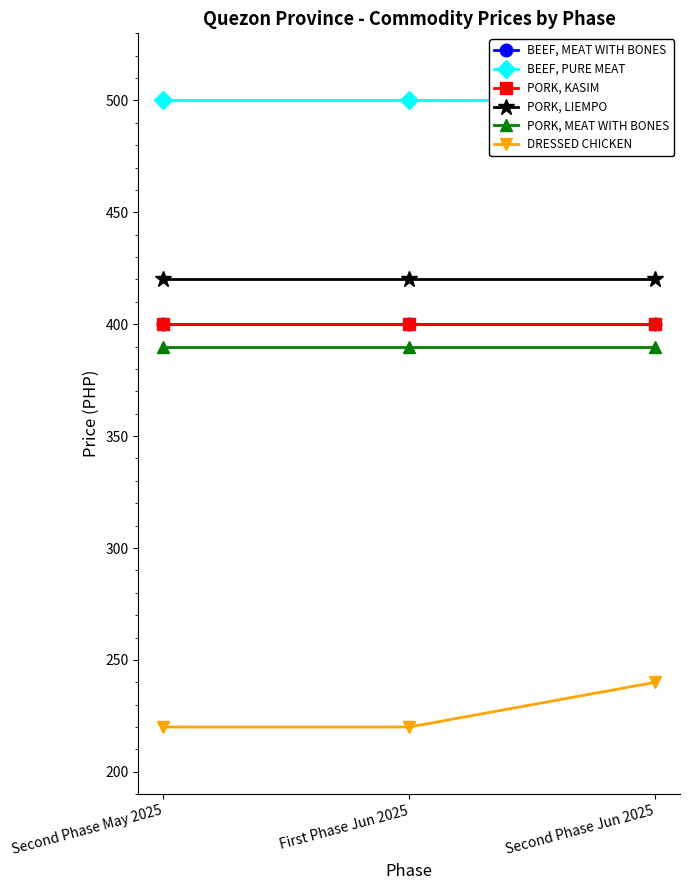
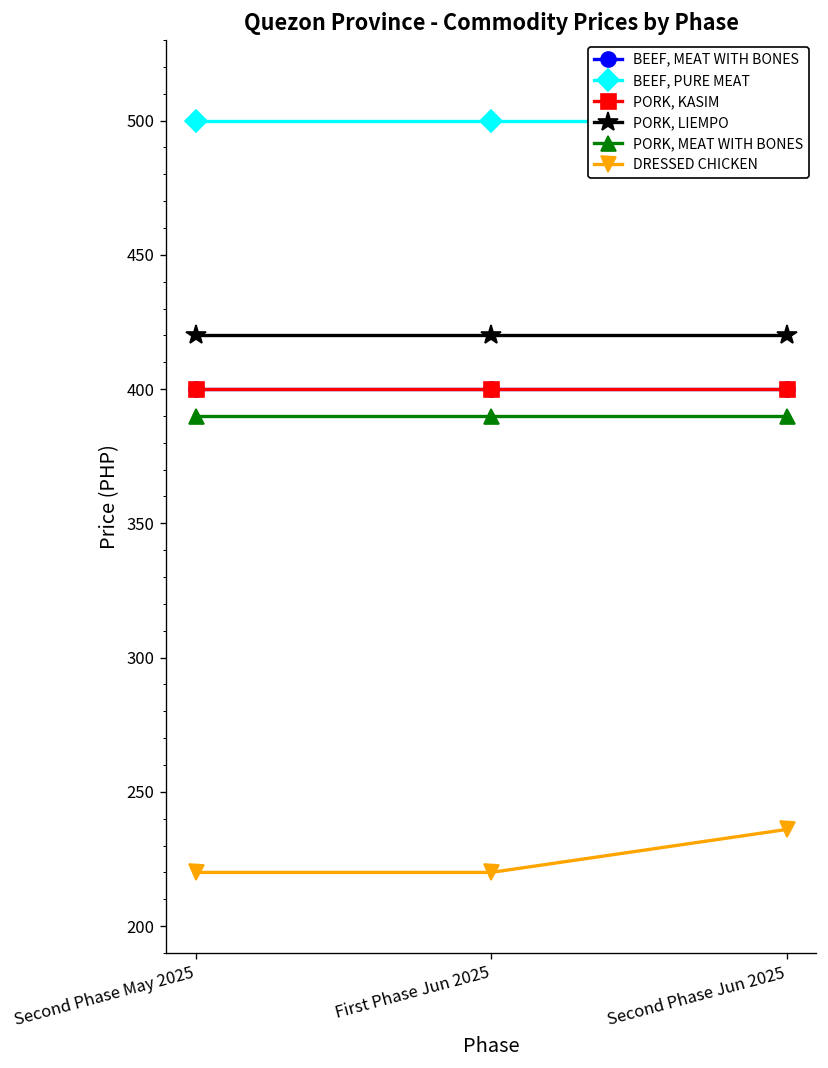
DRESSED CHICKEN, Second Phase Jun 2025: 240 -> 236
